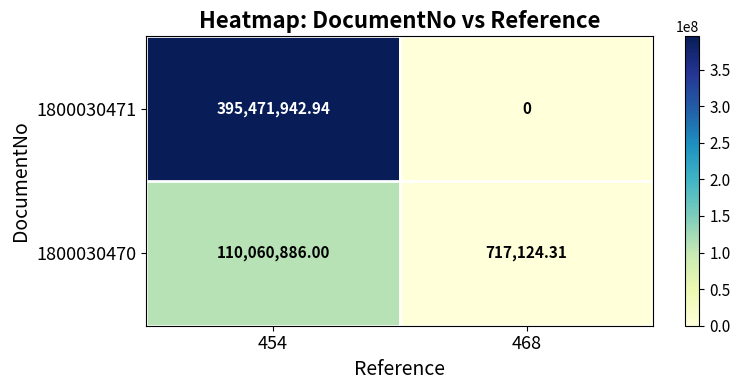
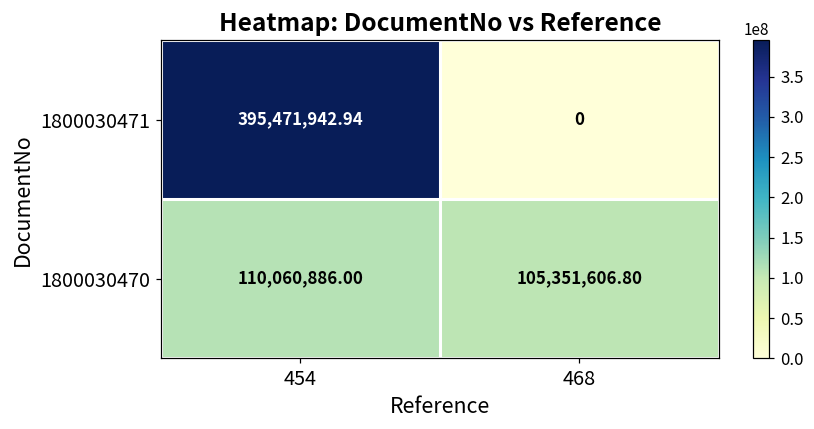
1800030470, 468: 717,124.31 -> 105,351,606.80
